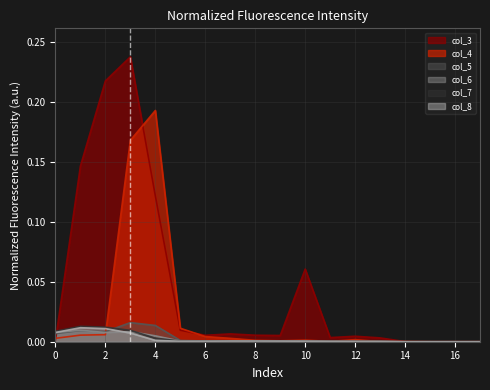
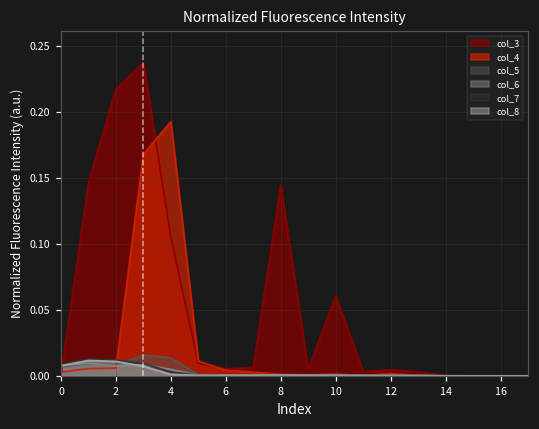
col_3, 4: 0.121 -> 0.105
col_3, 8: 0.005 -> 0.145
